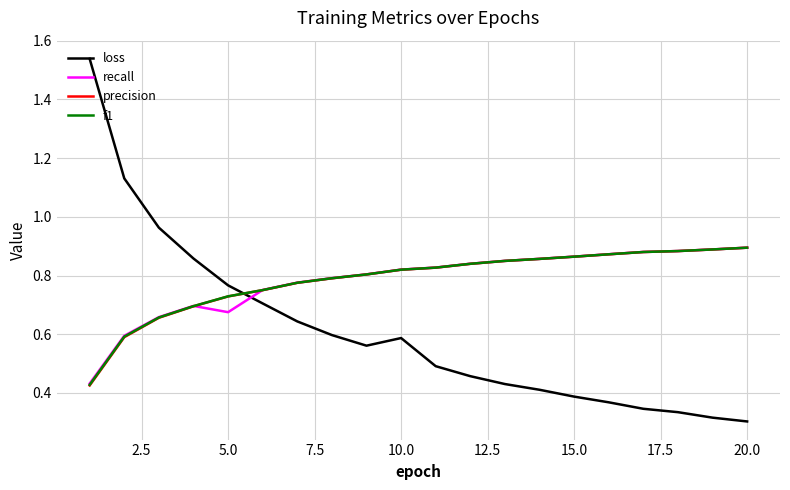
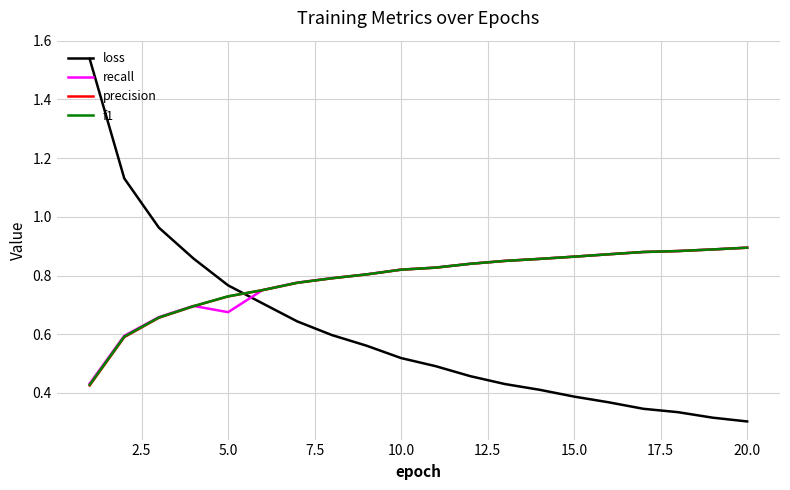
loss, 10.0: 0.59 -> 0.52
